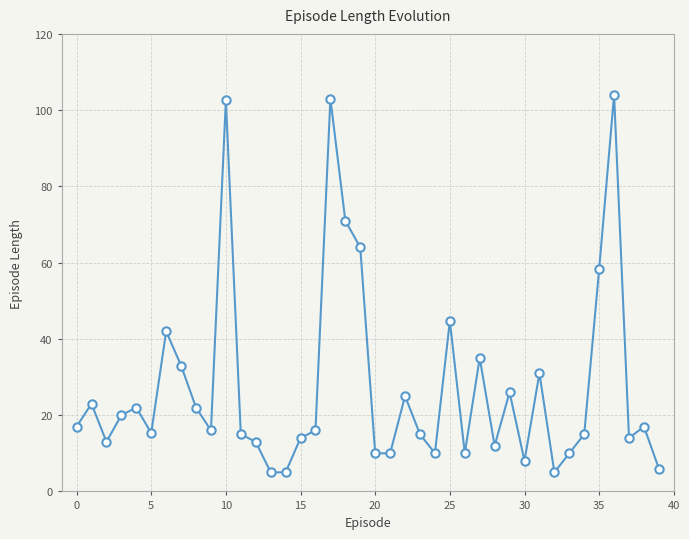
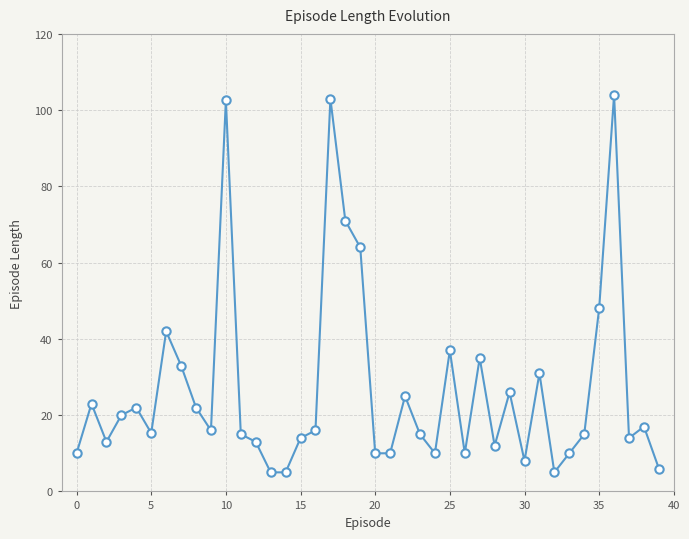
0: 17 -> 10
25: 45 -> 37
35: 58 -> 48
